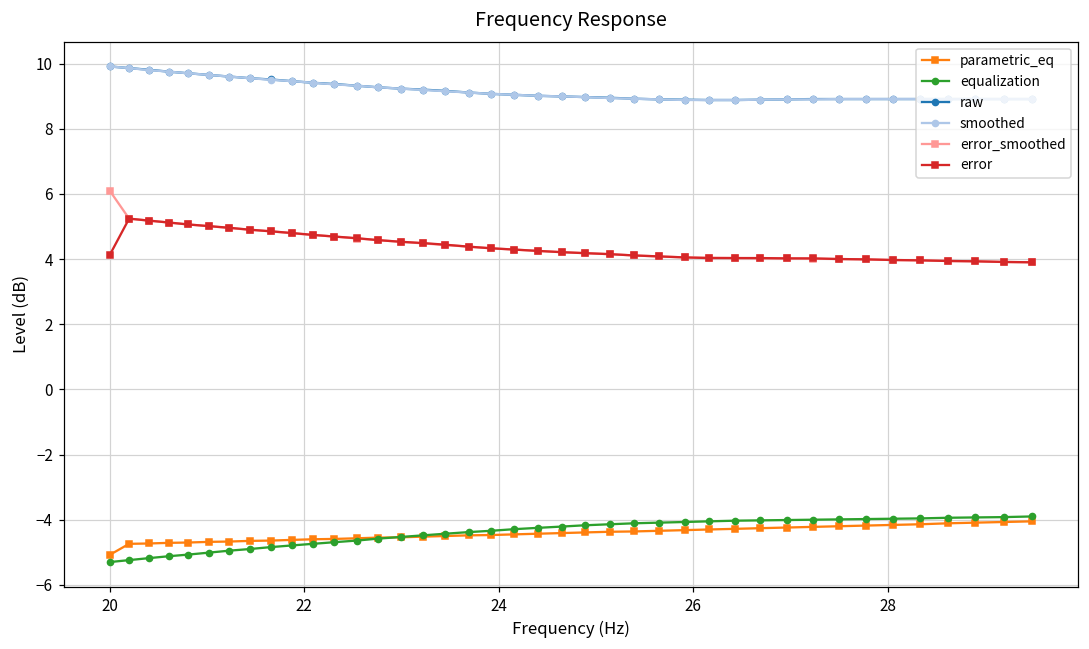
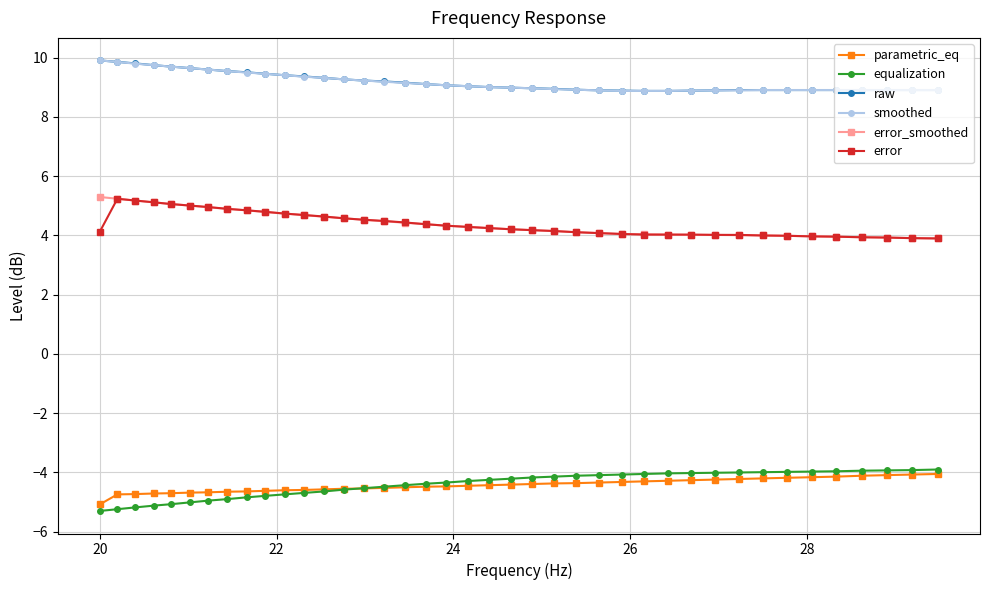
error_smoothed, 20: 6.1 -> 5.3
